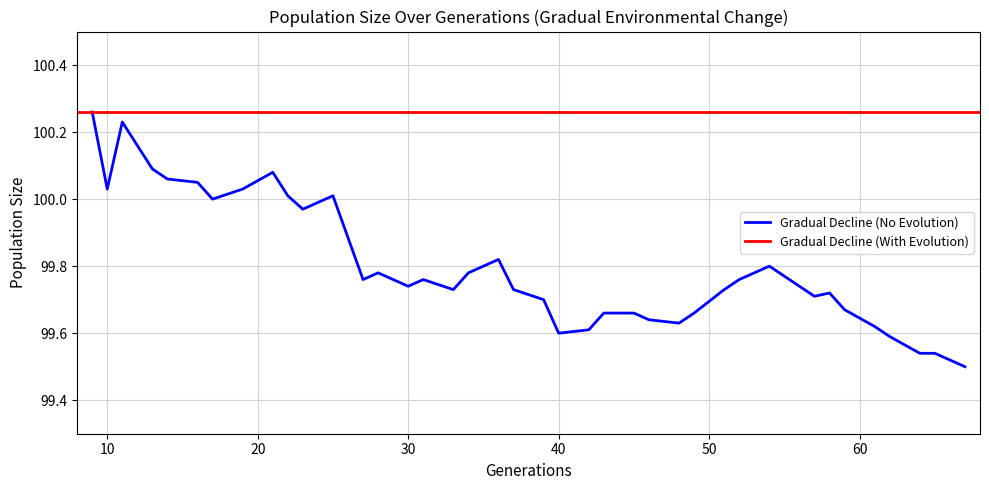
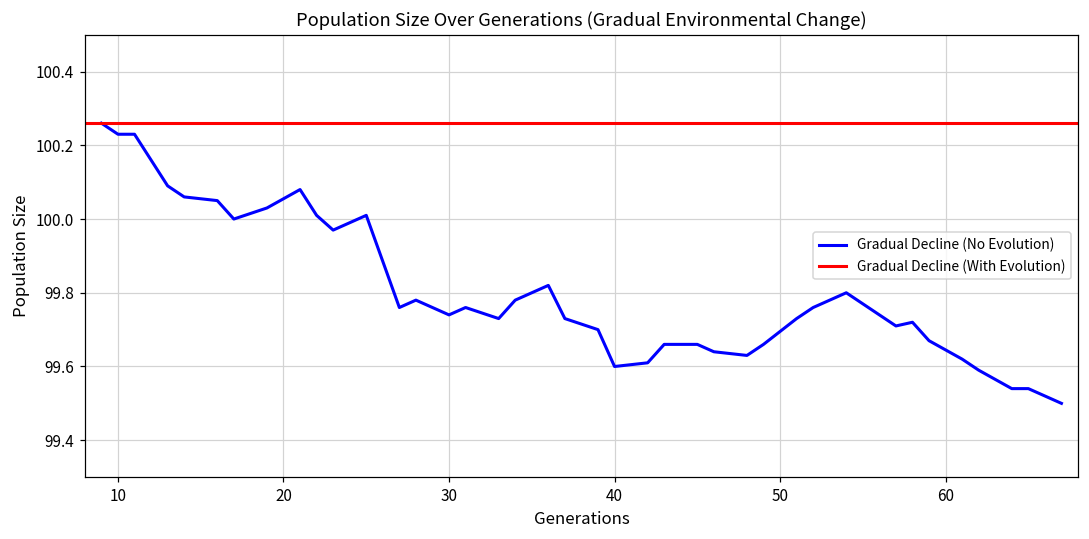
10: 100.03 -> 100.23
